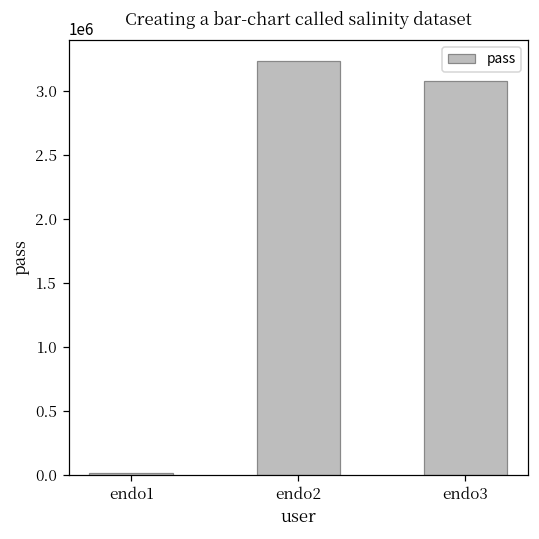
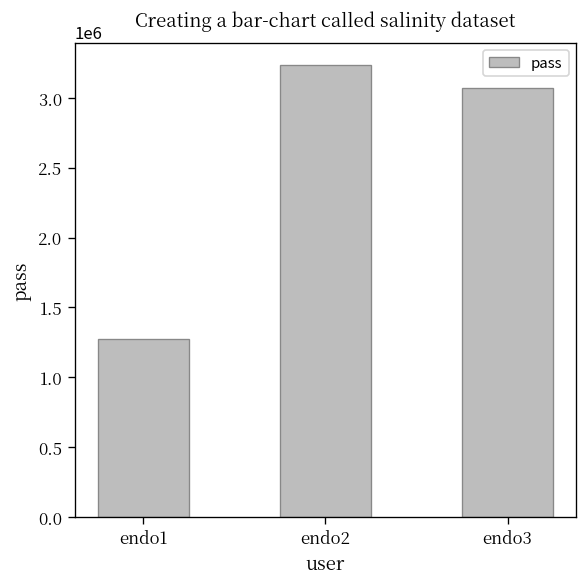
endo1: 10000 -> 1280000
